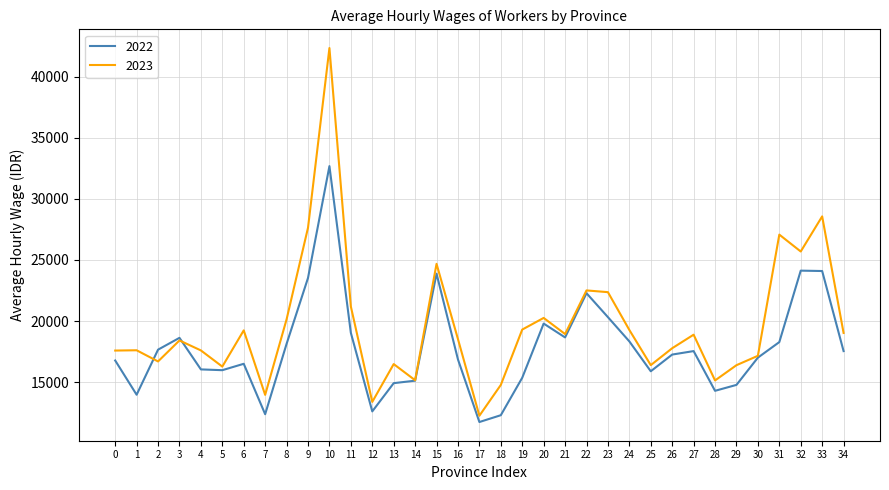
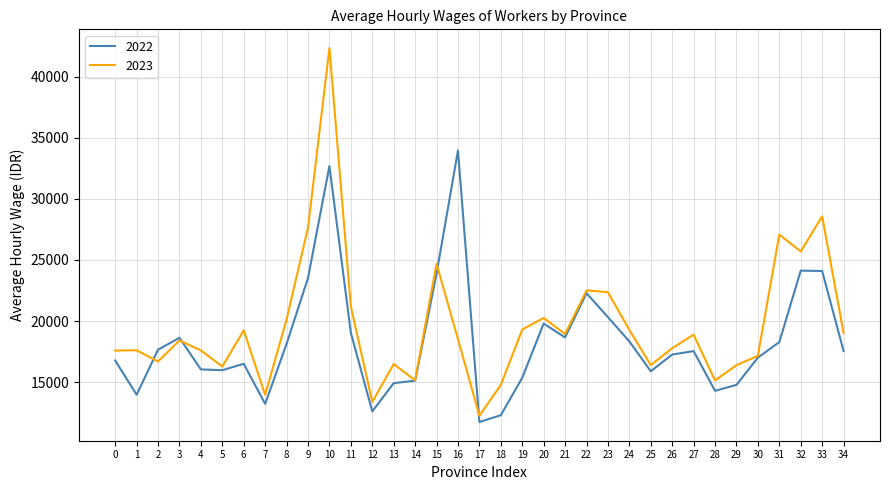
2022, 7: 12400 -> 13200
2022, 16: 16900 -> 34000
